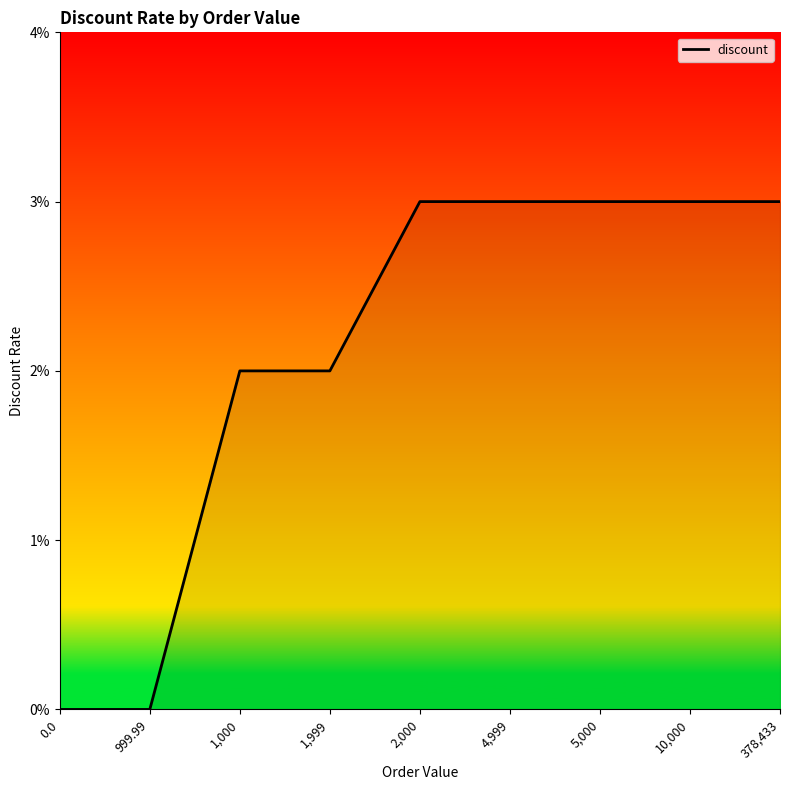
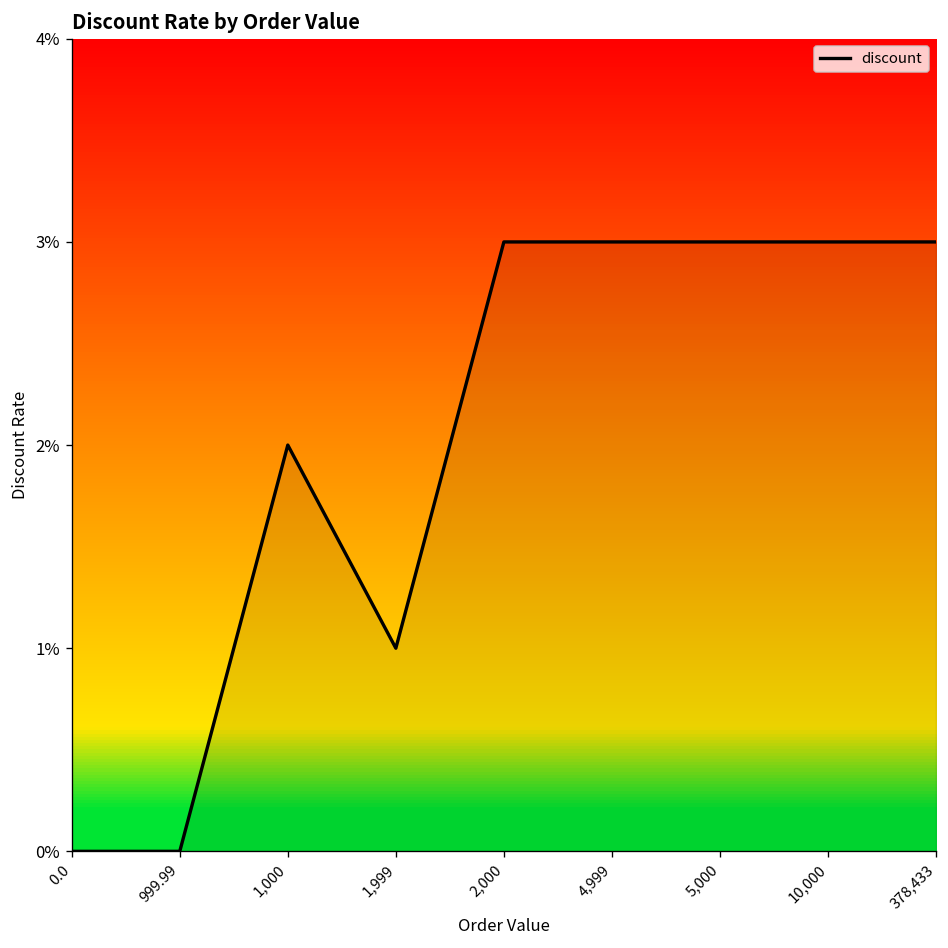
1,999: 2.00% -> 1.00%
